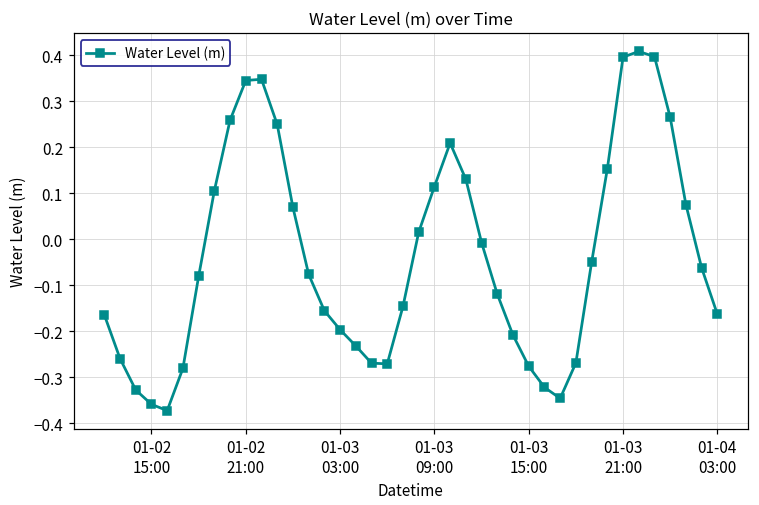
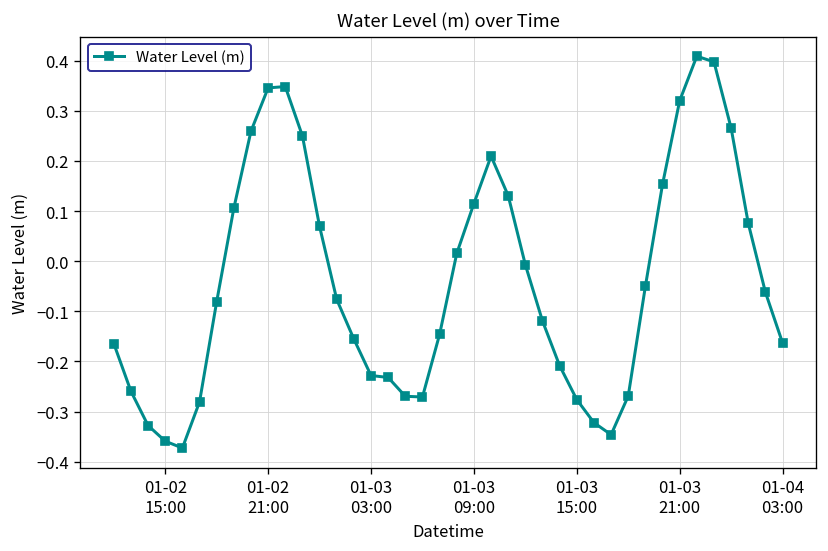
01-03 03:00: -0.20 -> -0.23
01-03 21:00: 0.40 -> 0.32
